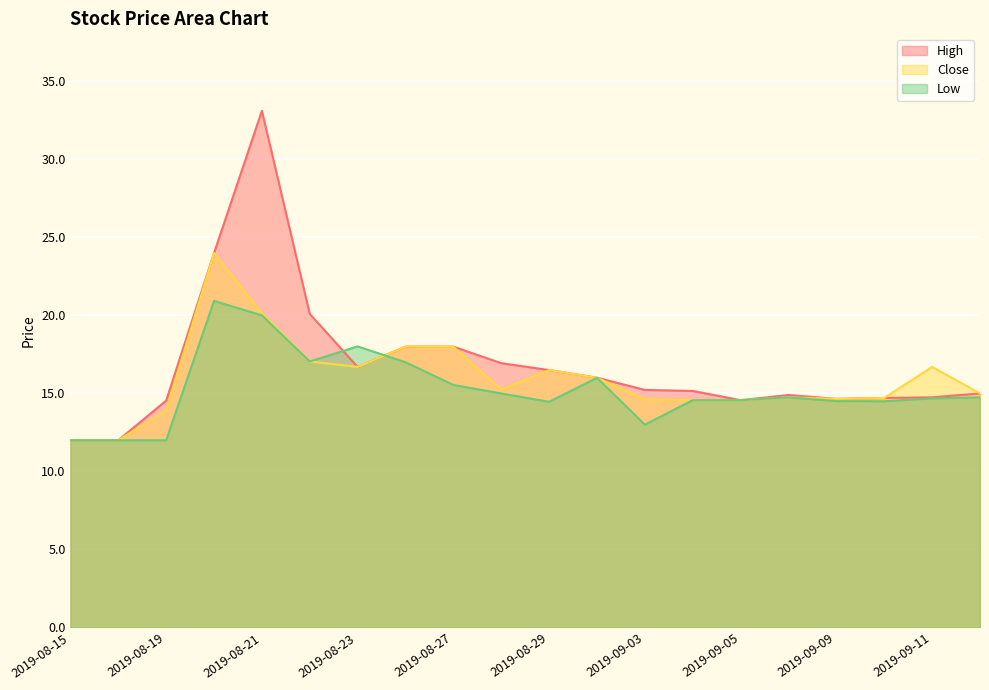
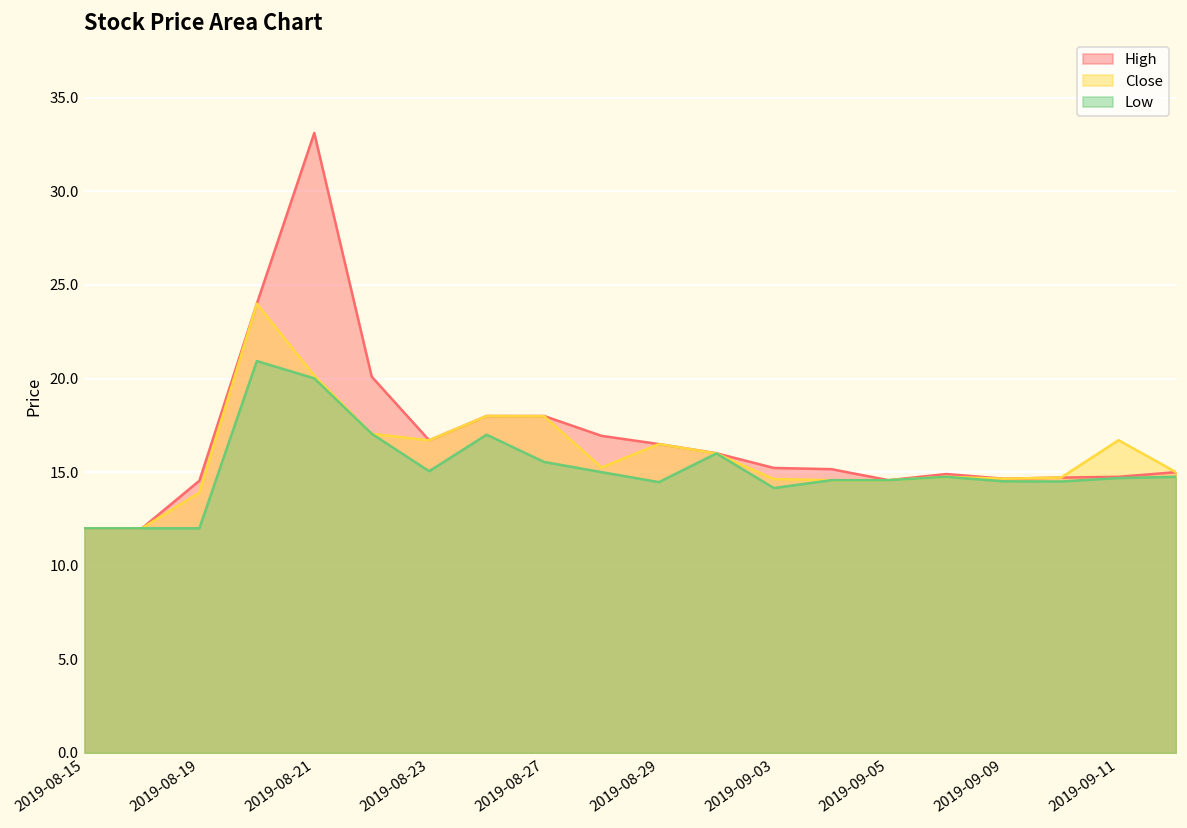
Low, 2019-08-23: 18.0 -> 15.1
Low, 2019-09-03: 13.0 -> 14.1
